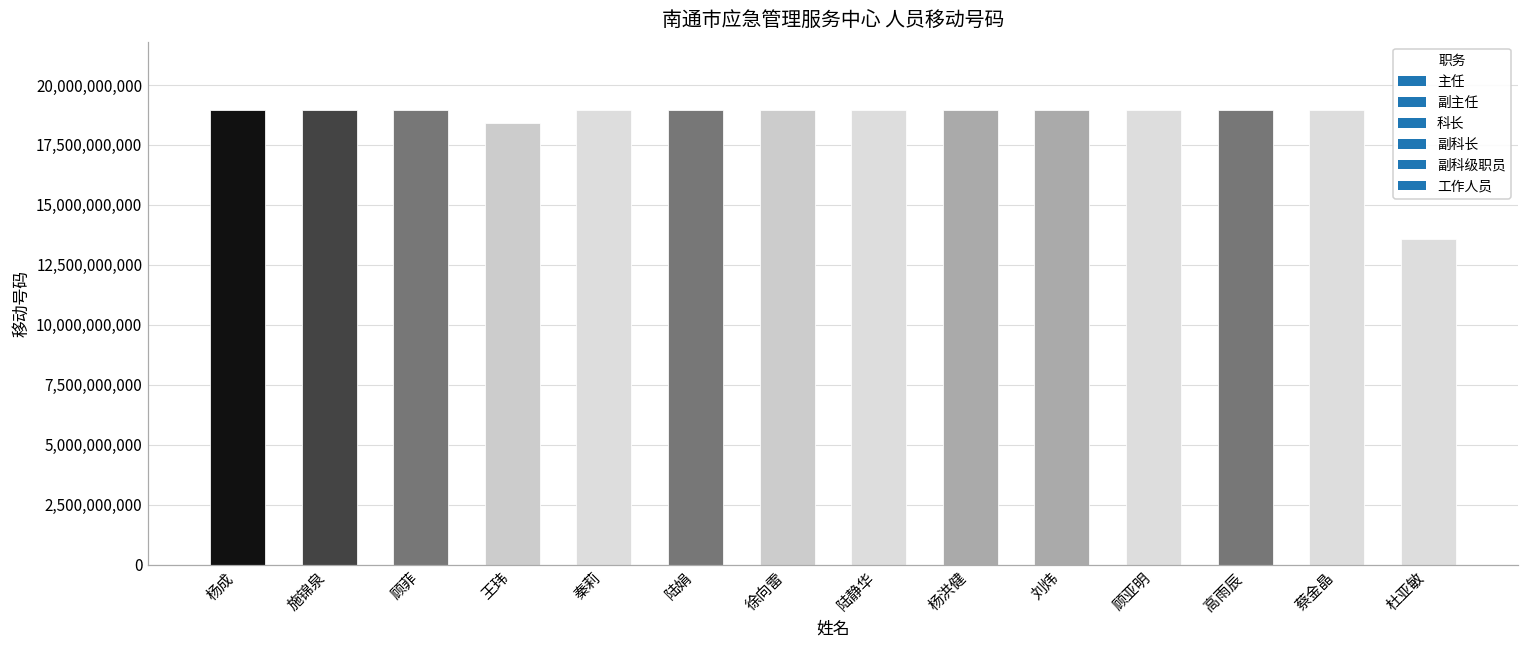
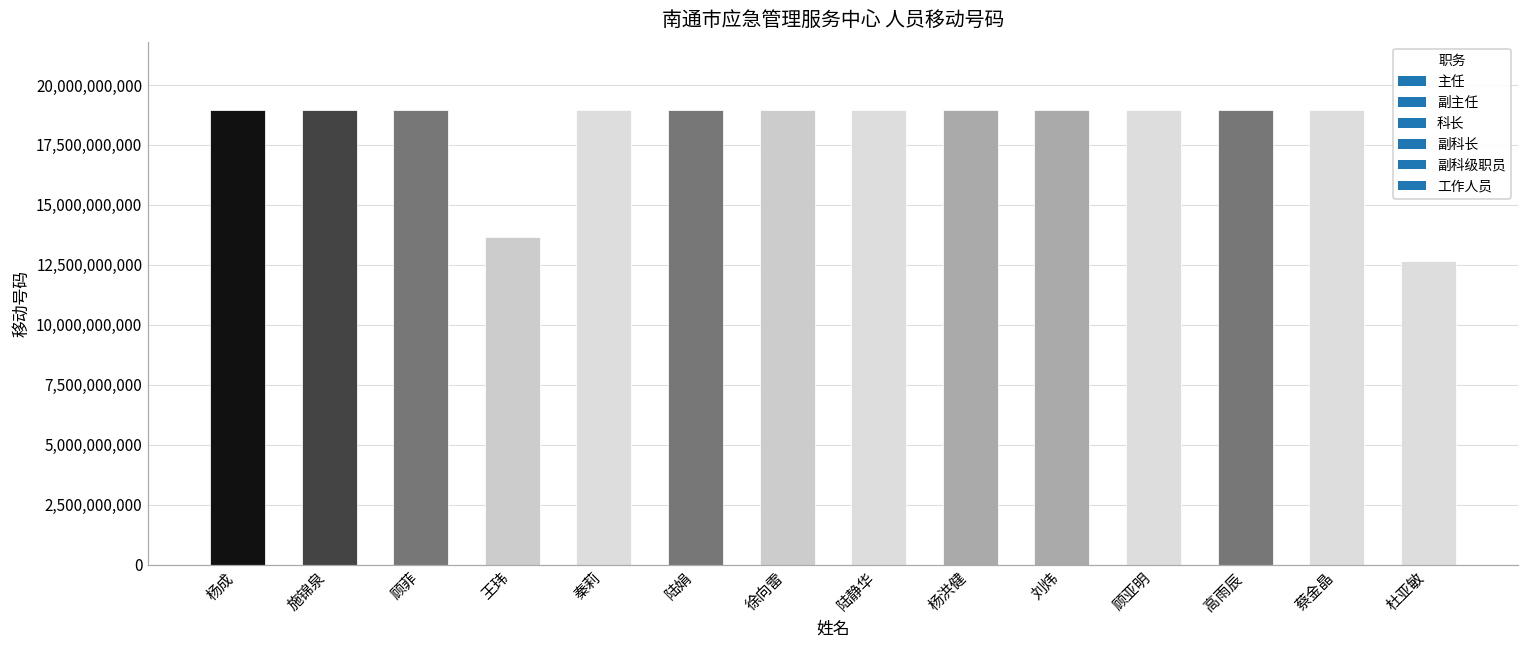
王玮: 18,400,000,000 -> 13,600,000,000
杜亚敏: 13,600,000,000 -> 12,700,000,000
